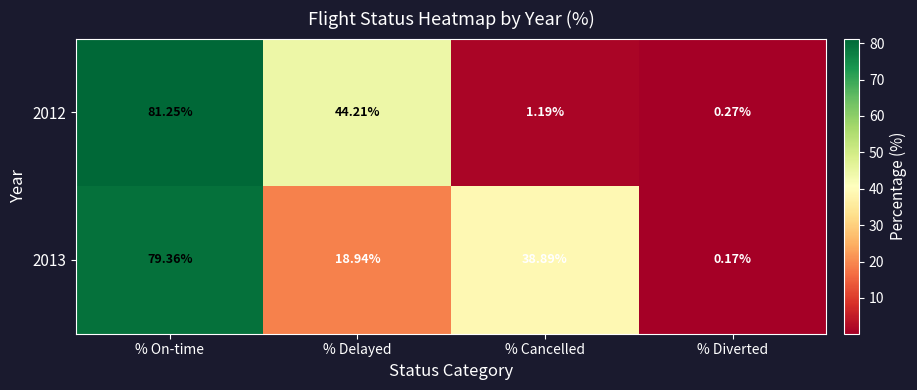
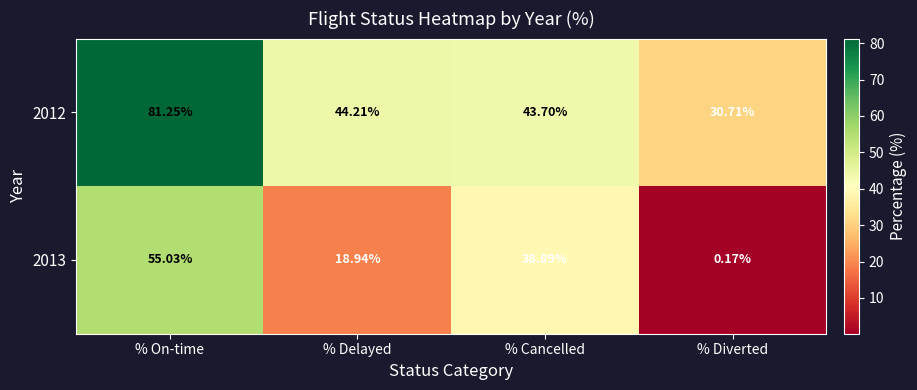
2012, % Cancelled: 1.19% -> 43.70%
2012, % Diverted: 0.27% -> 30.71%
2013, % On-time: 79.36% -> 55.03%
